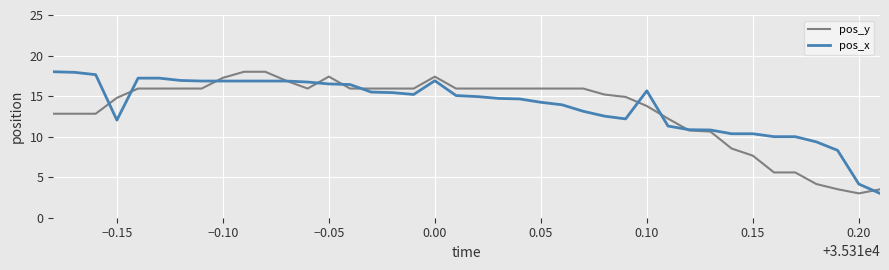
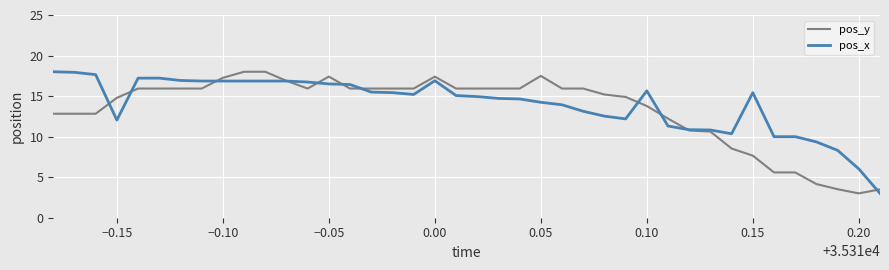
pos_y, 0.05: 16 -> 17
pos_x, 0.15: 10 -> 15
pos_x, 0.20: 4 -> 6
